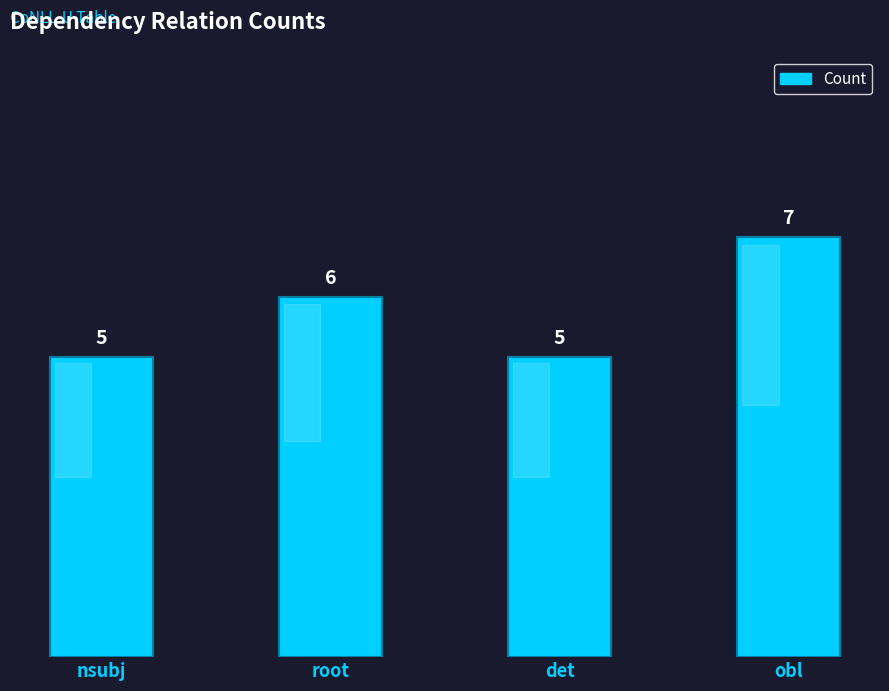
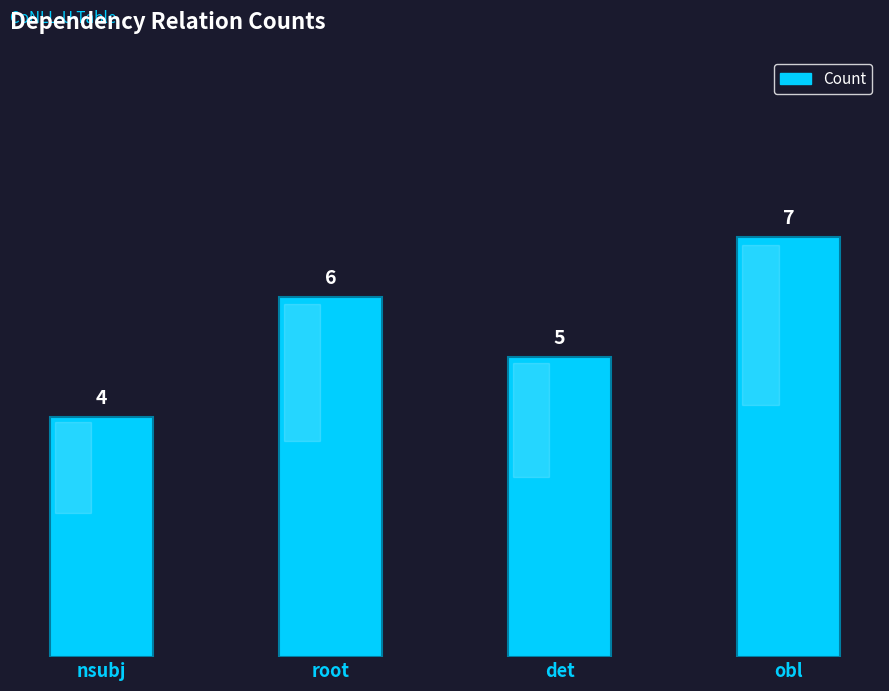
nsubj: 5 -> 4
